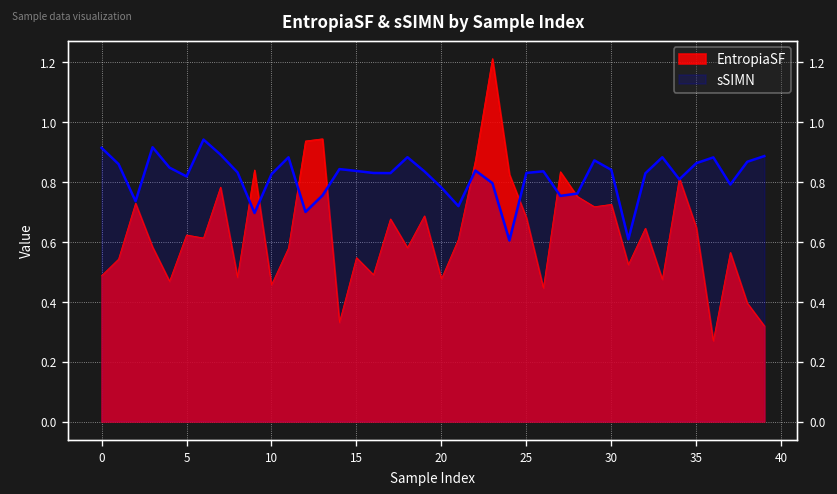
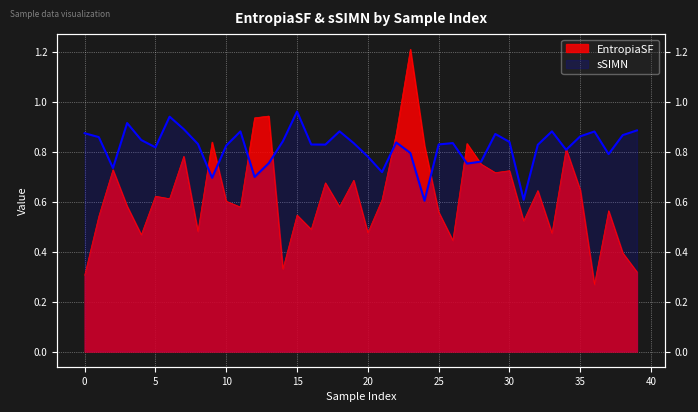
EntropiaSF, 0: 0.49 -> 0.31
sSIMN, 0: 0.91 -> 0.87
EntropiaSF, 10: 0.46 -> 0.60
sSIMN, 15: 0.84 -> 0.96
EntropiaSF, 25: 0.68 -> 0.56
